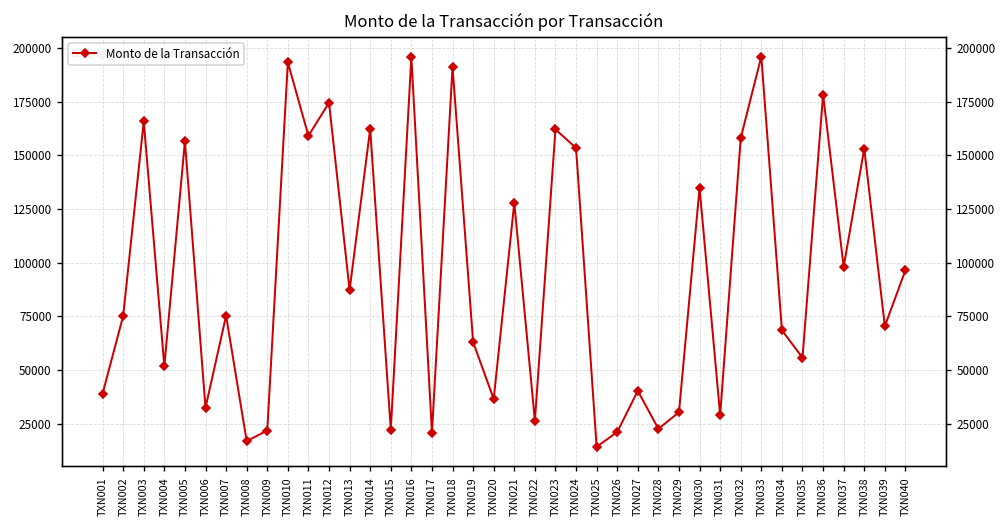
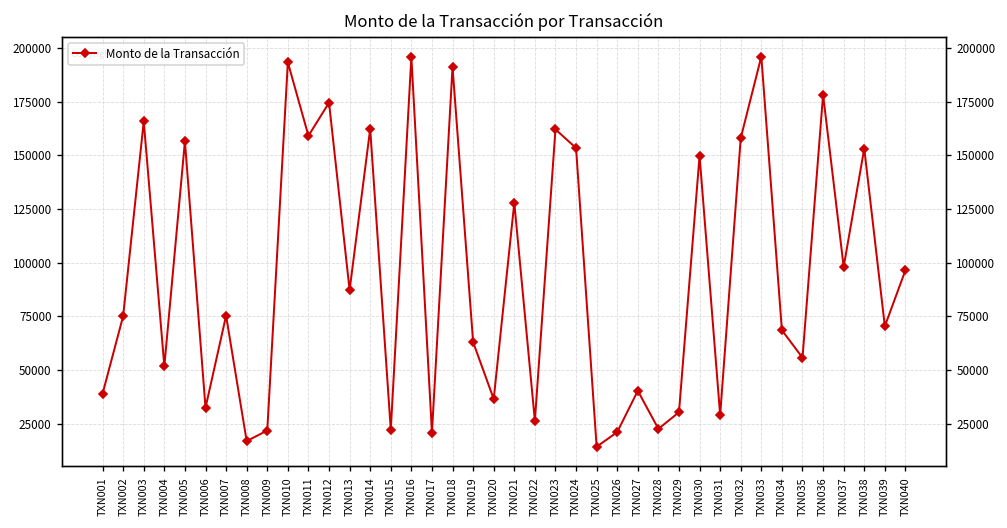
TXN030: 135000 -> 150000
